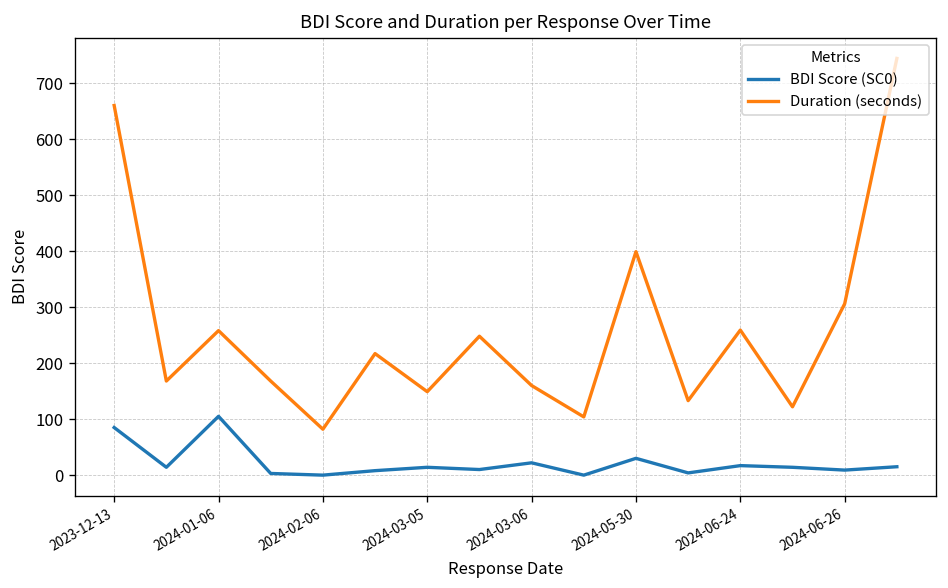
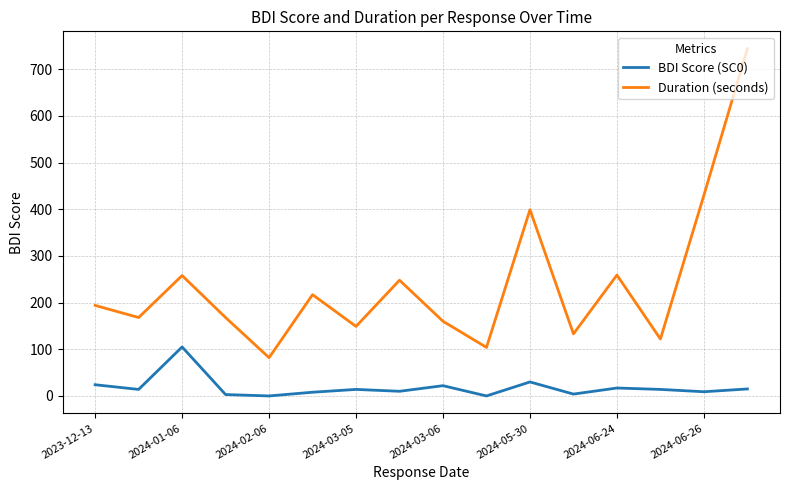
BDI Score (SC0), 2023-12-13: 90 -> 20
Duration (seconds), 2023-12-13: 660 -> 190
Duration (seconds), 2024-06-26: 310 -> 430
